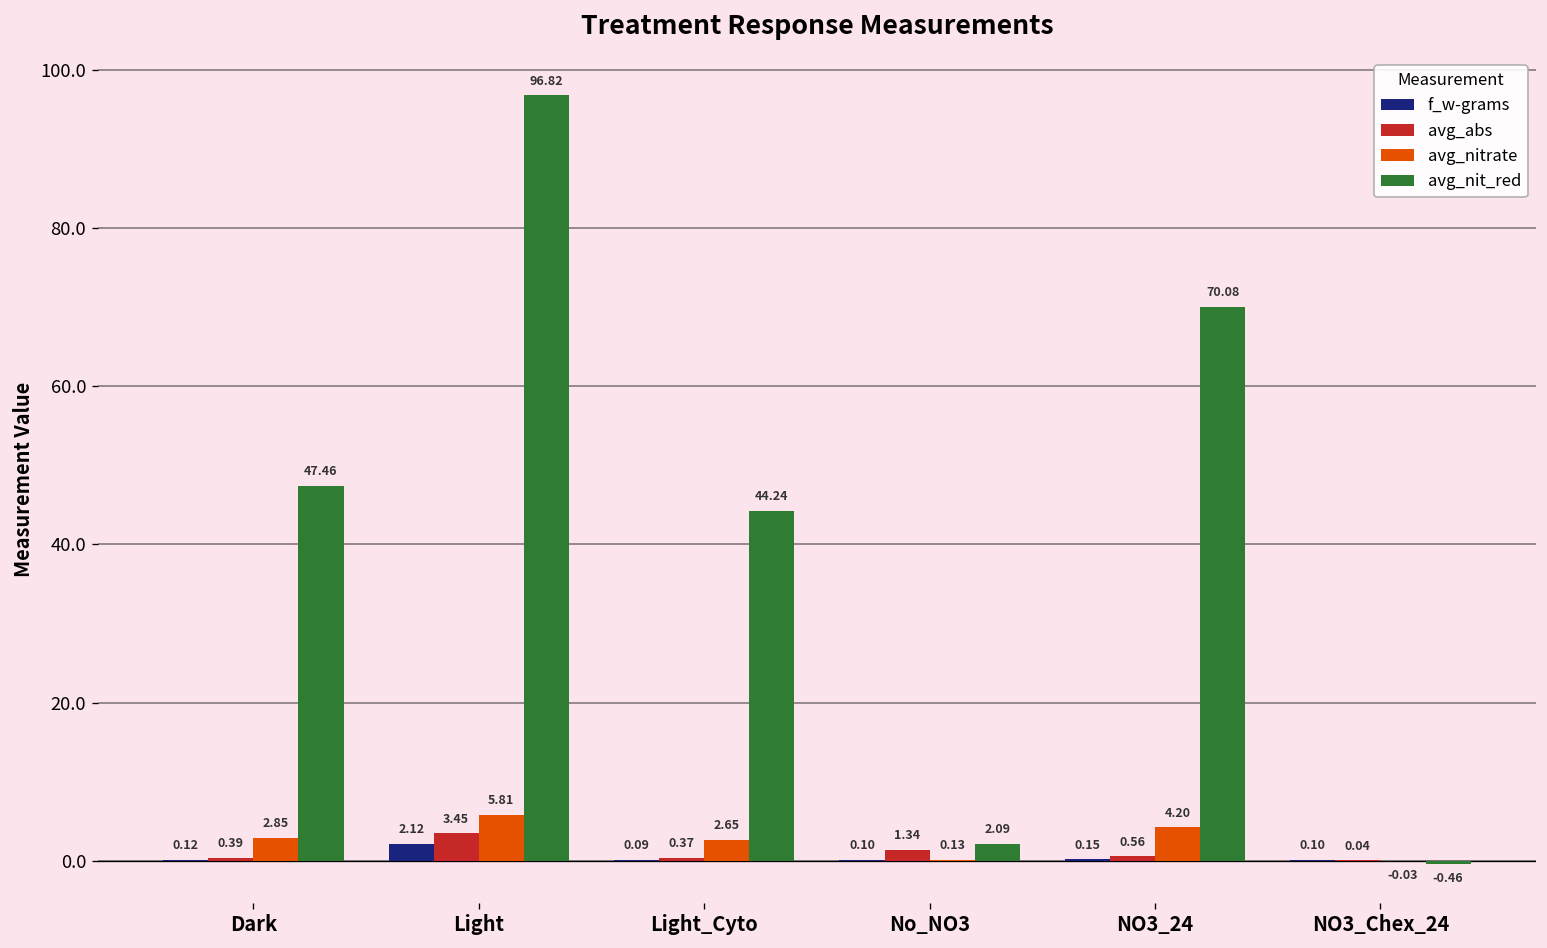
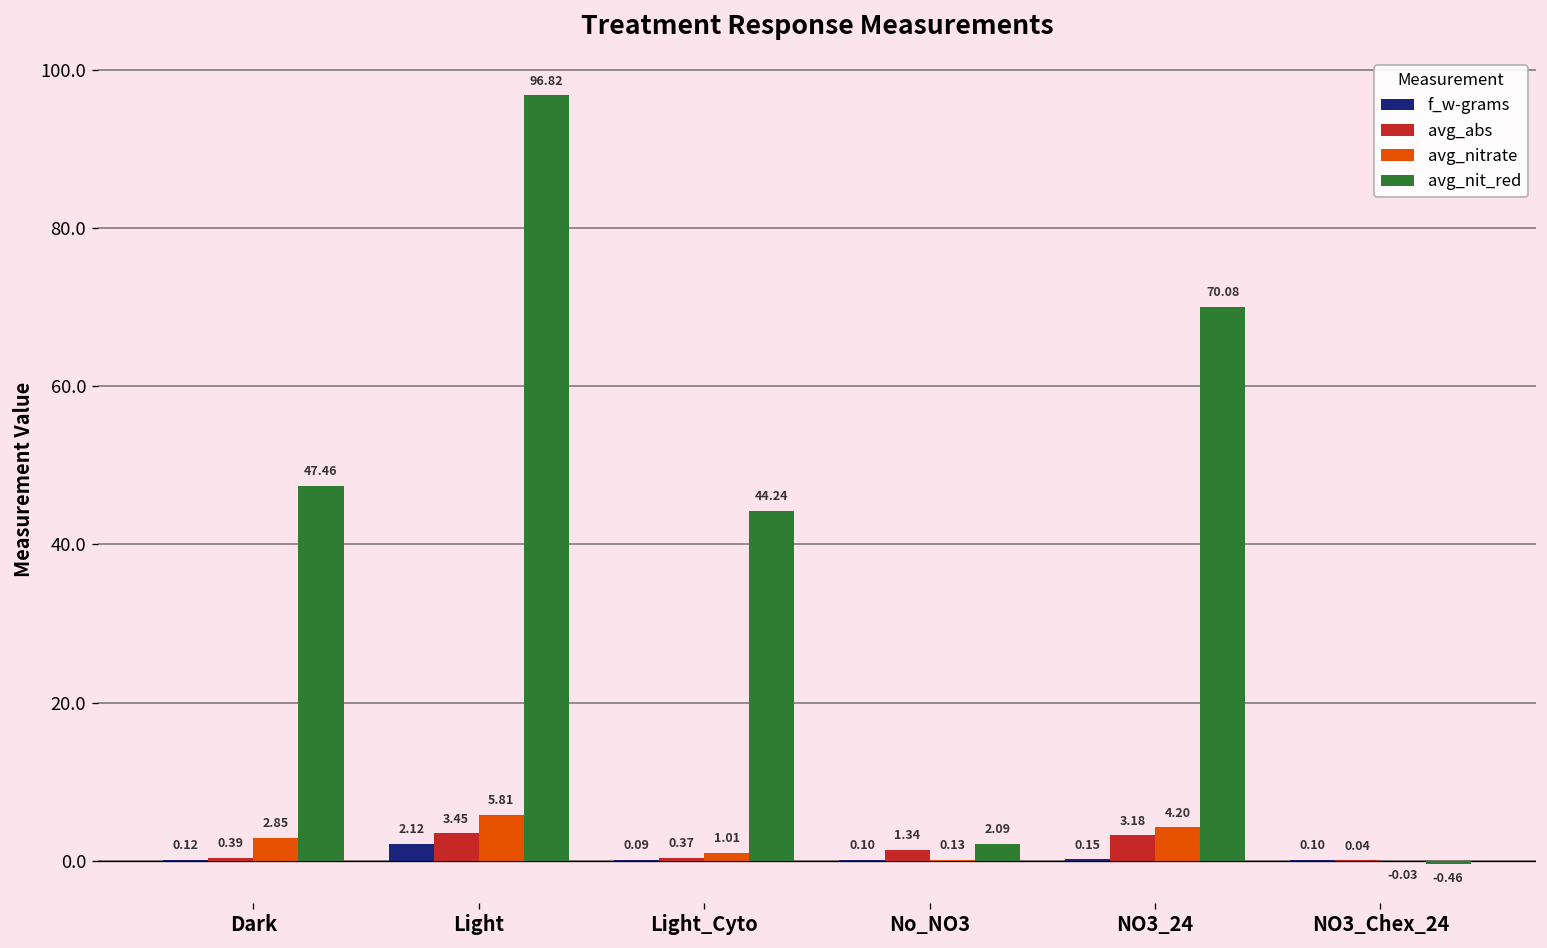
avg_nitrate, Light_Cyto: 2.65 -> 1.01
avg_abs, NO3_24: 0.56 -> 3.18
